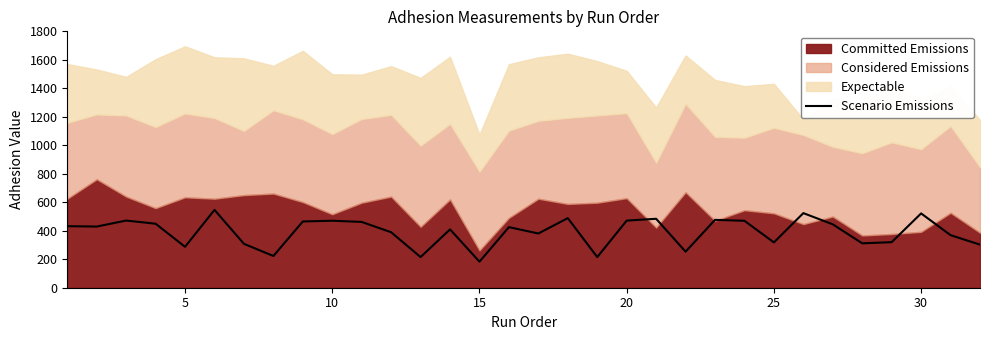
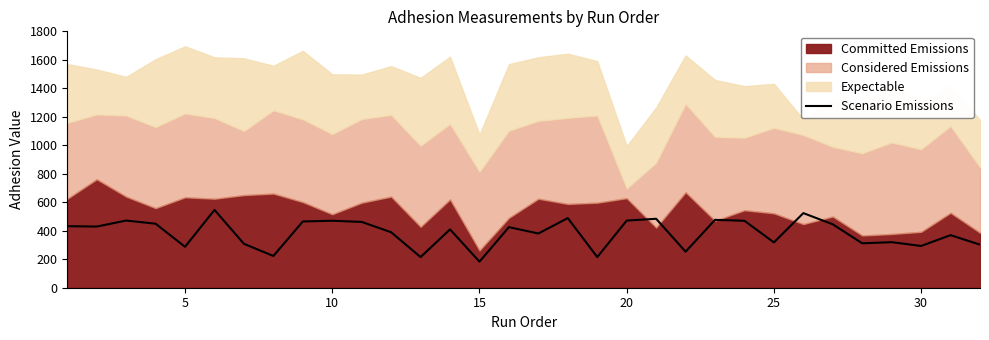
Considered Emissions, 20: 600 -> 70
Scenario Emissions, 30: 520 -> 290
